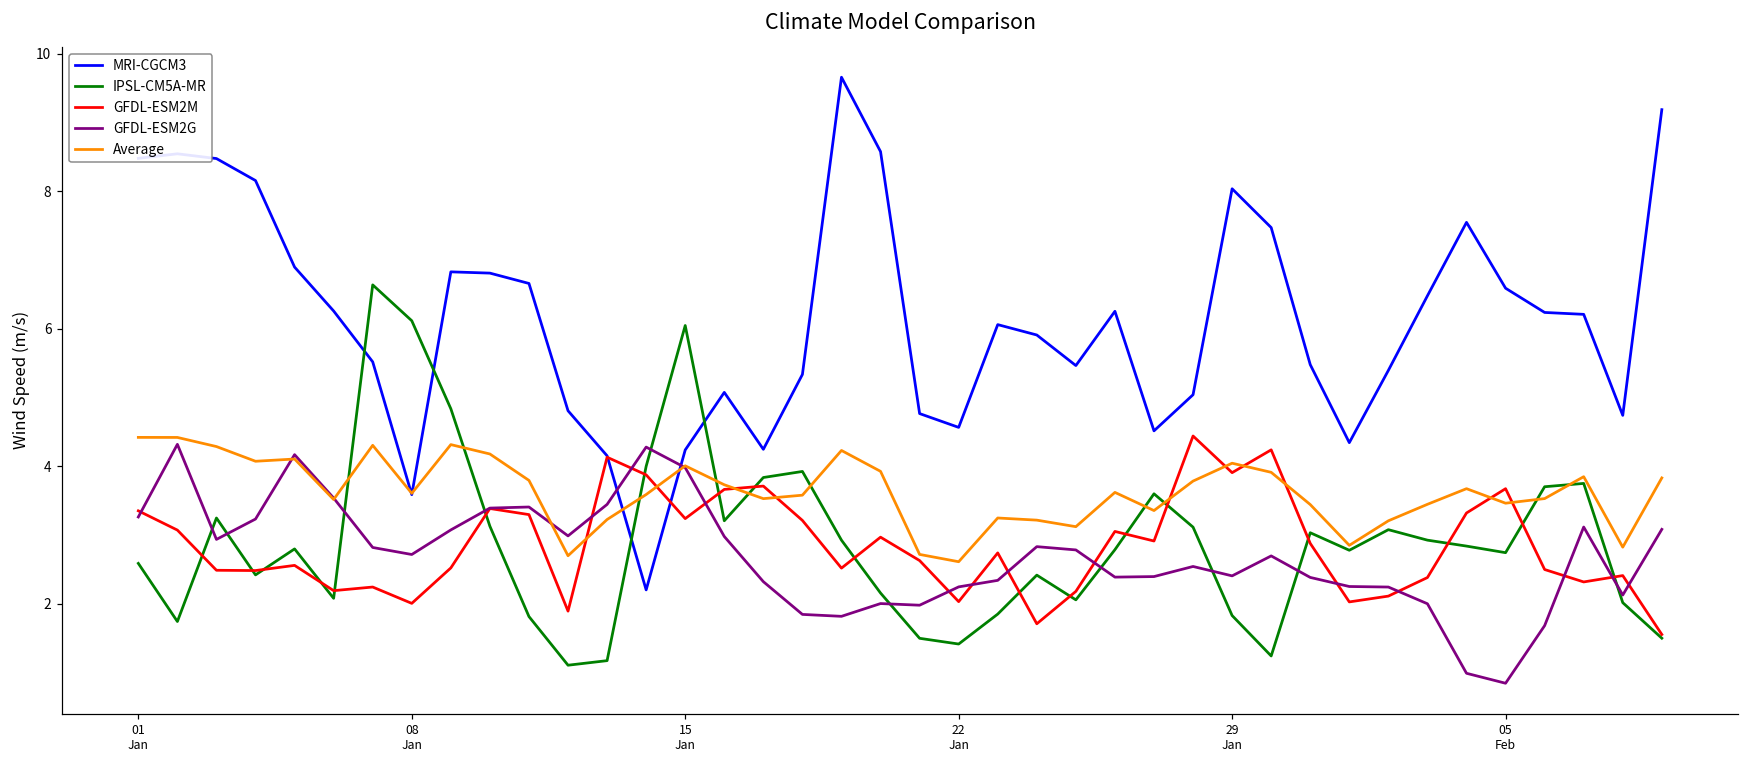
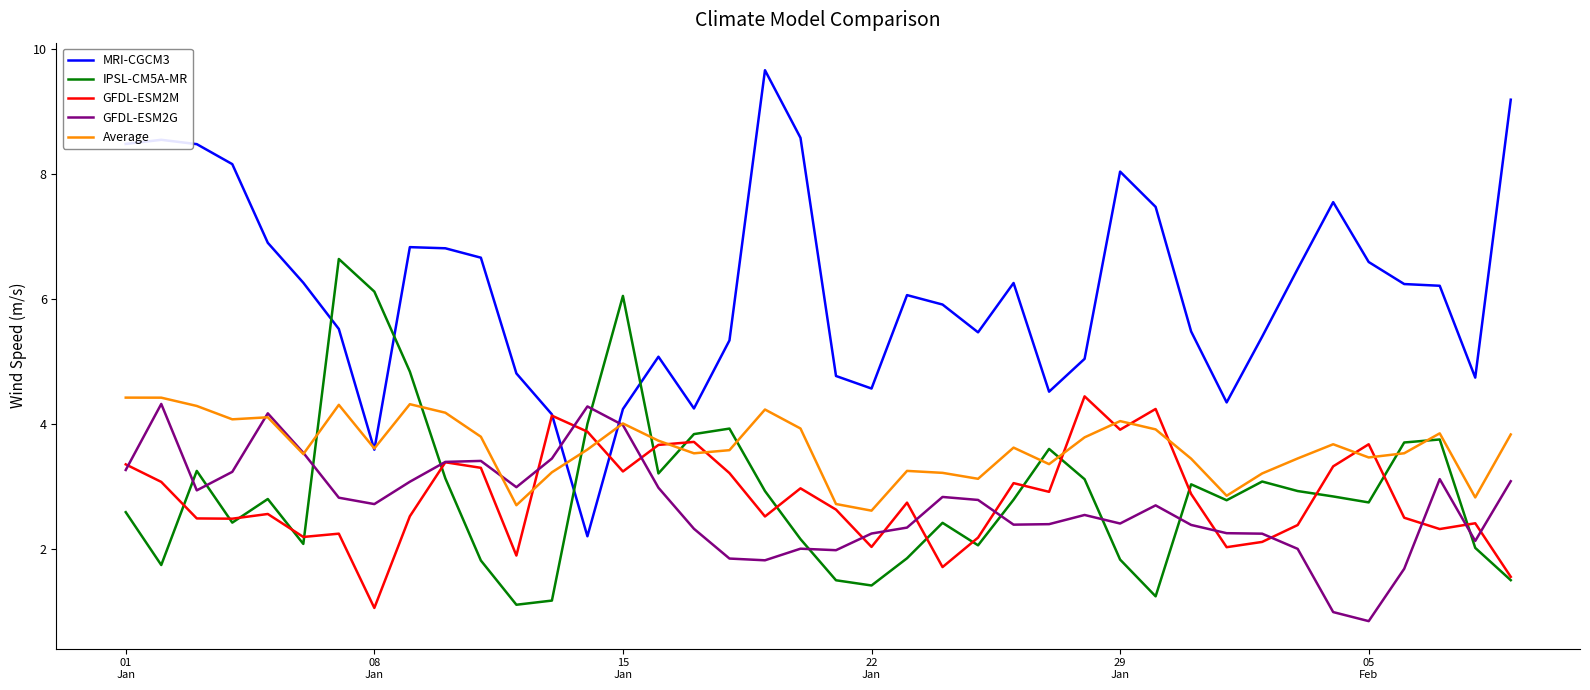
GFDL-ESM2M, 08 Jan: 2.0 -> 1.1
